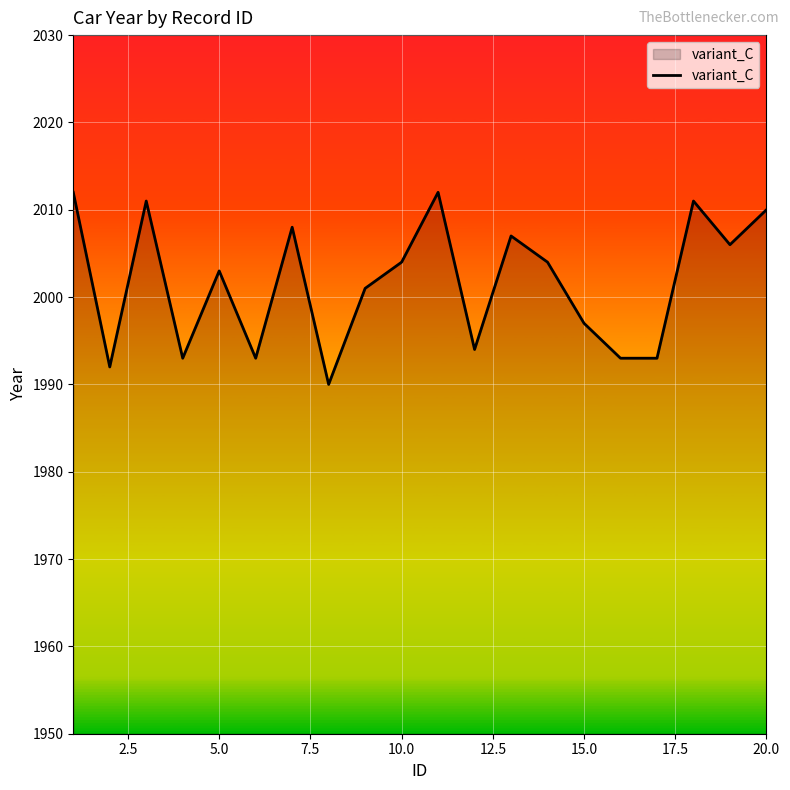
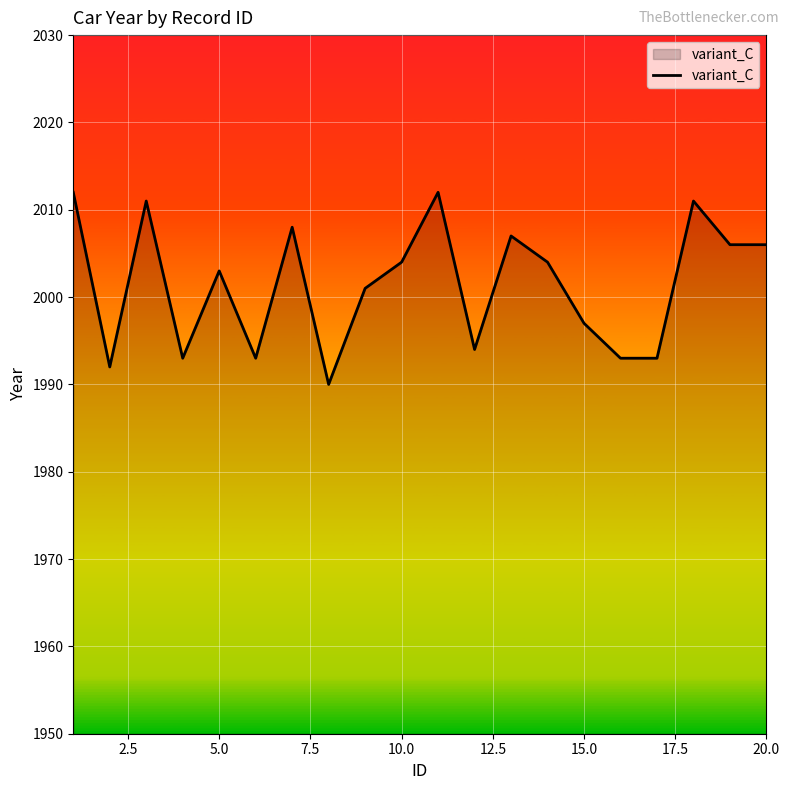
20.0: 2010 -> 2006
